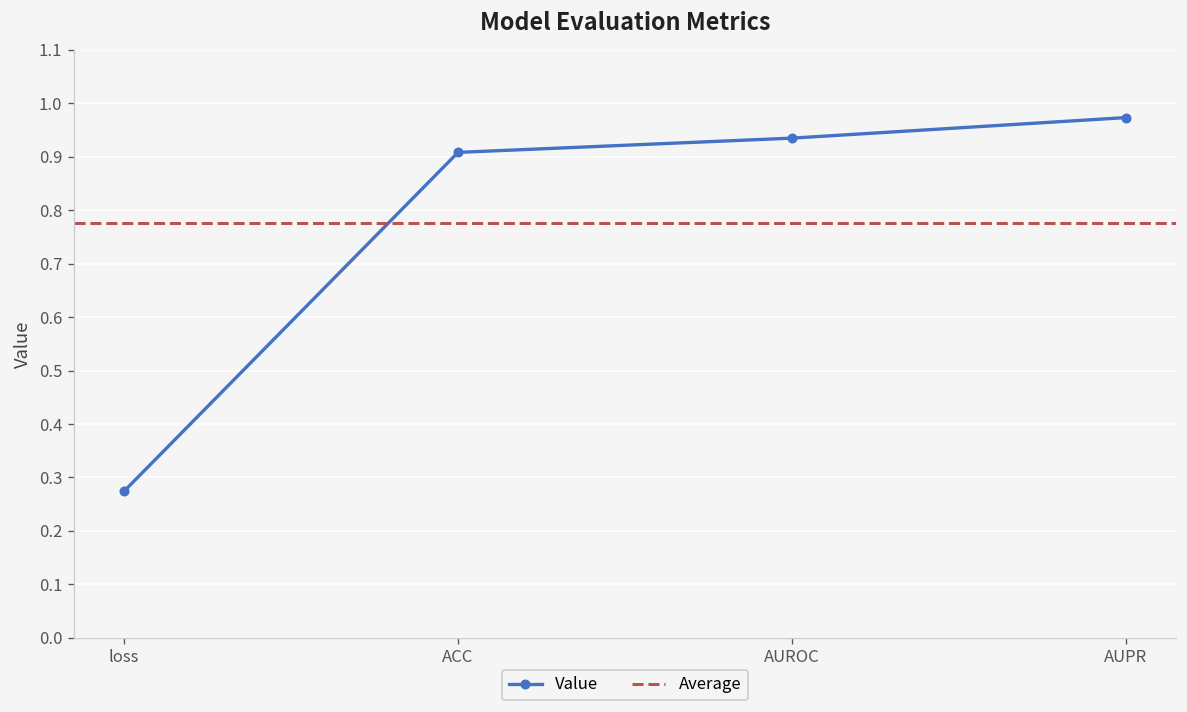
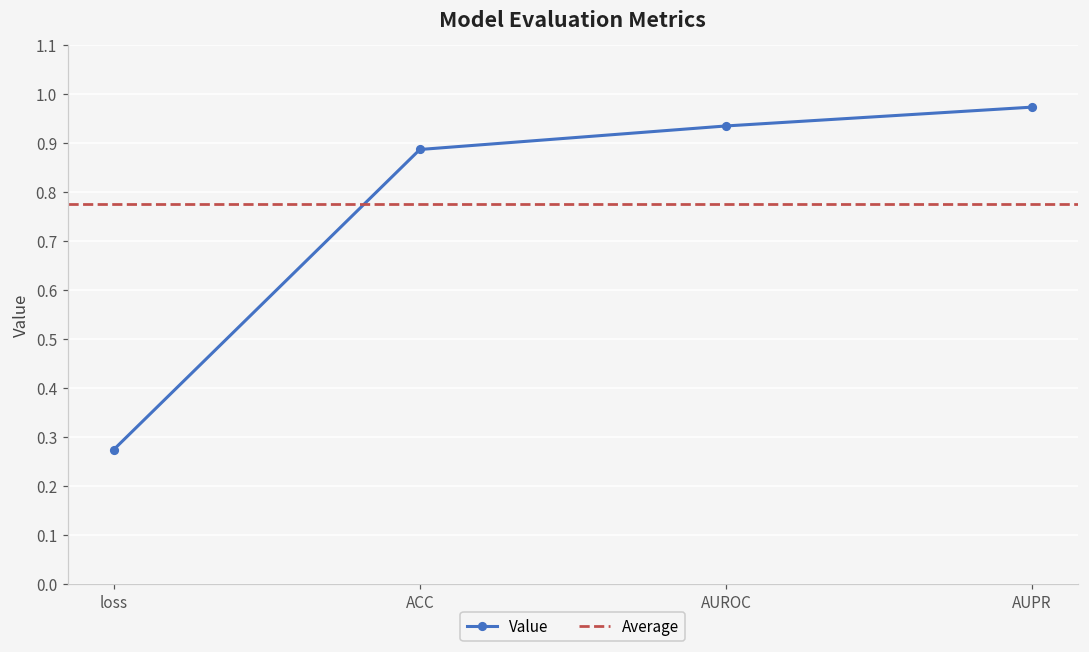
ACC: 0.91 -> 0.89
